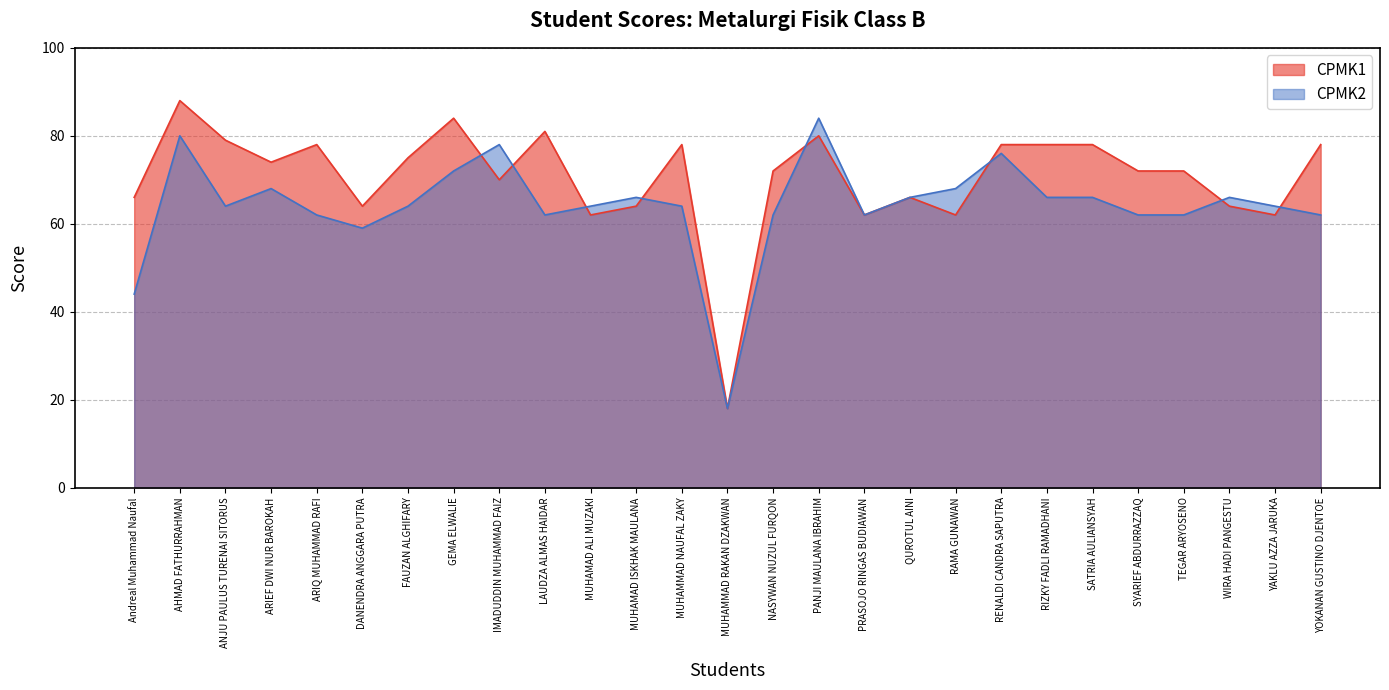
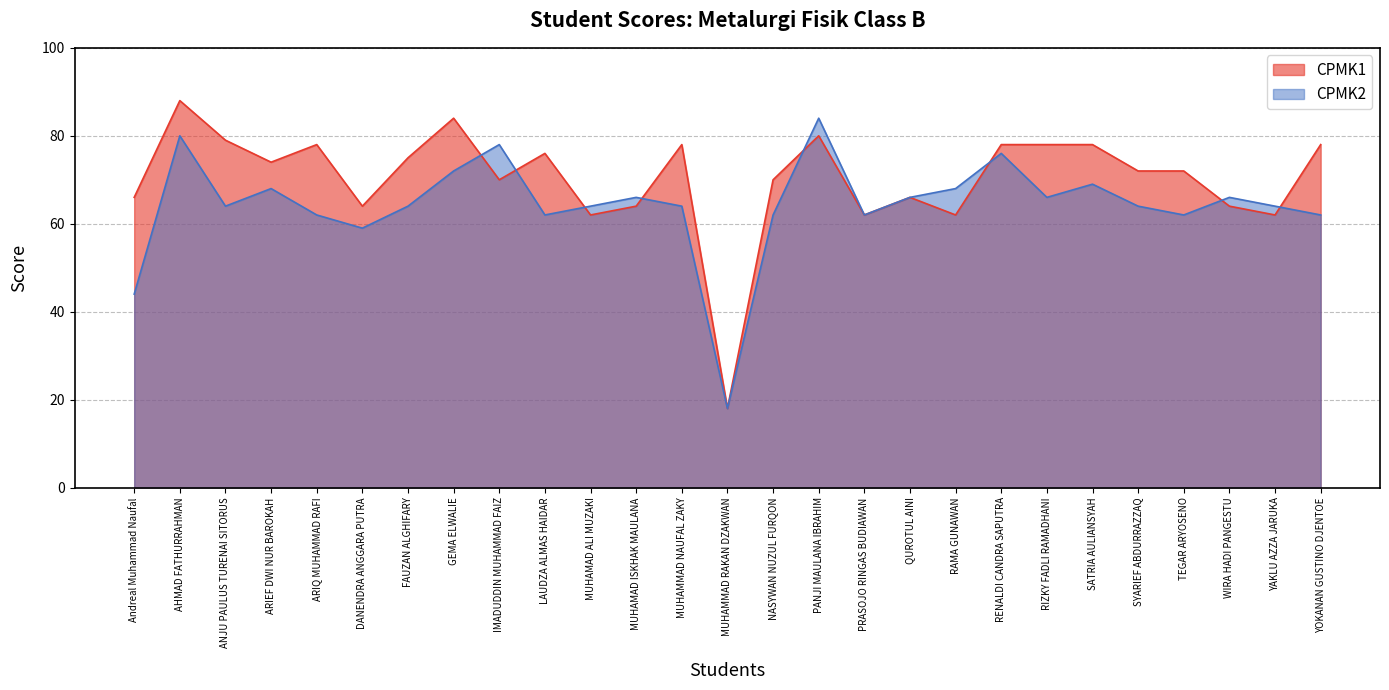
CPMK1, LAUDZA ALMAS HAIDAR: 81 -> 76
CPMK1, NASYWAN NUZUL FURQON: 72 -> 70
CPMK2, SATRIA AULIANSYAH: 66 -> 69
CPMK2, SYARIEF ABDURRAZZAQ: 62 -> 64
